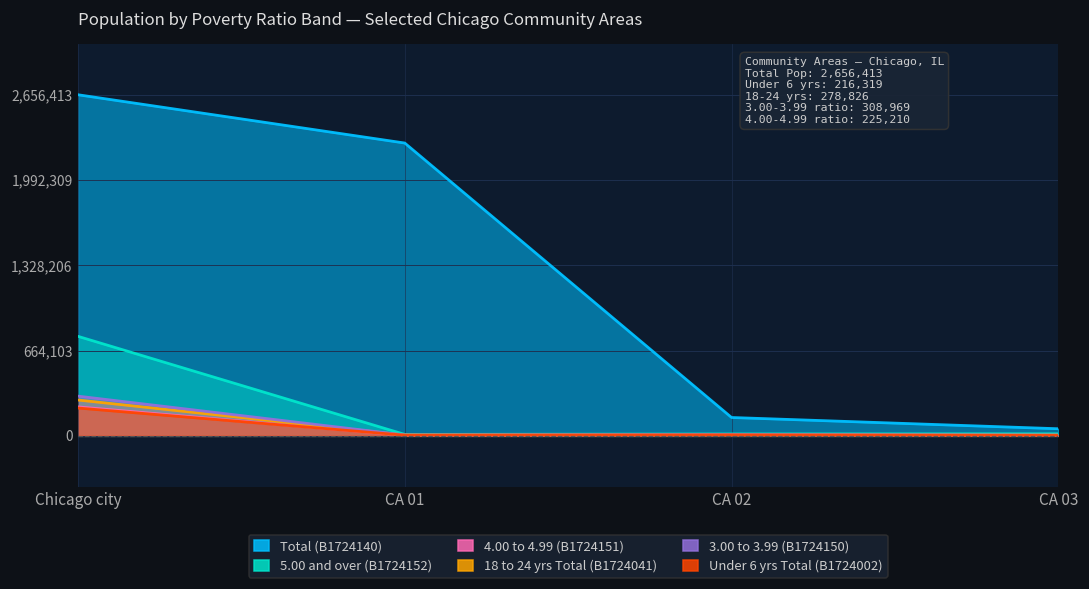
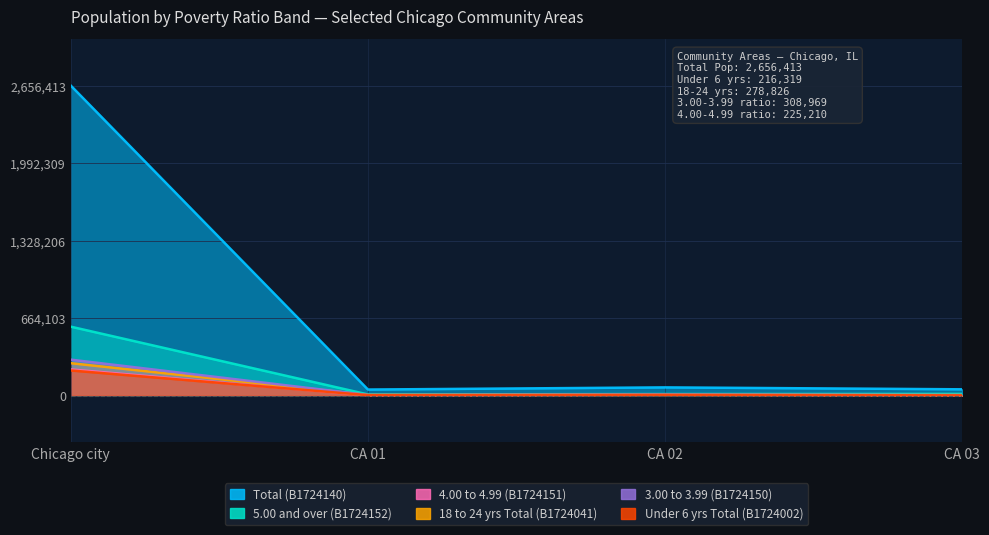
5.00 and over (B1724152), Chicago city: 770,000 -> 590,000
Total (B1724140), CA 01: 2,280,000 -> 50,000
Total (B1724140), CA 02: 140,000 -> 70,000
